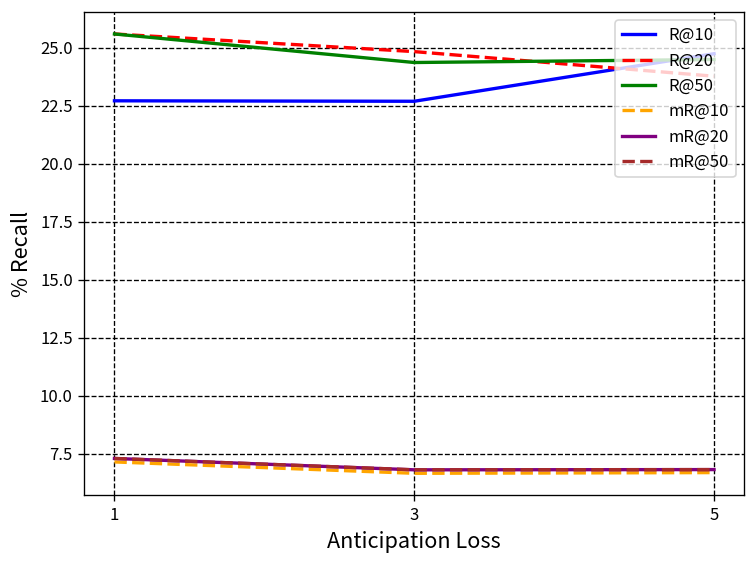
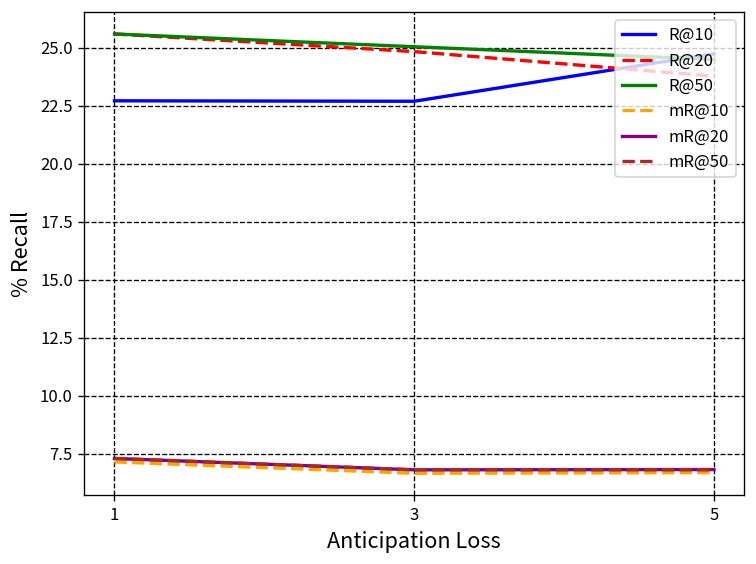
R@50, 3: 24.4 -> 25.0
